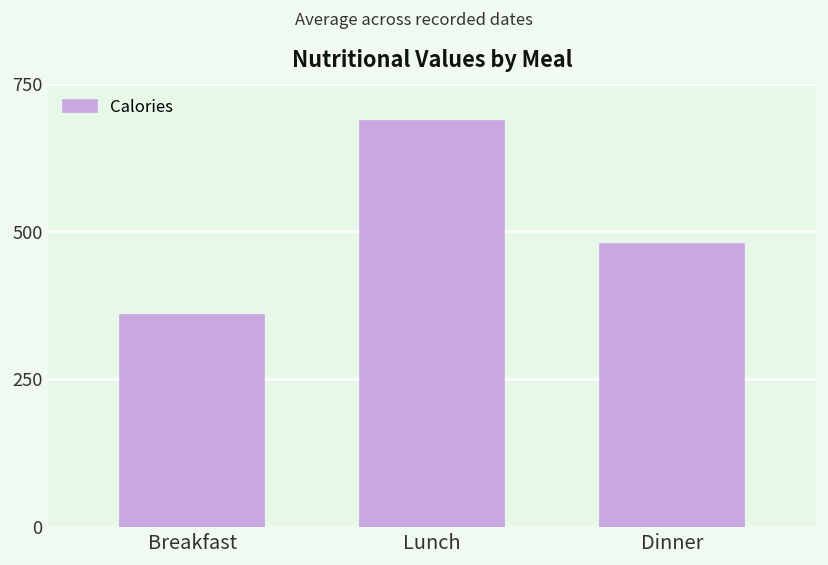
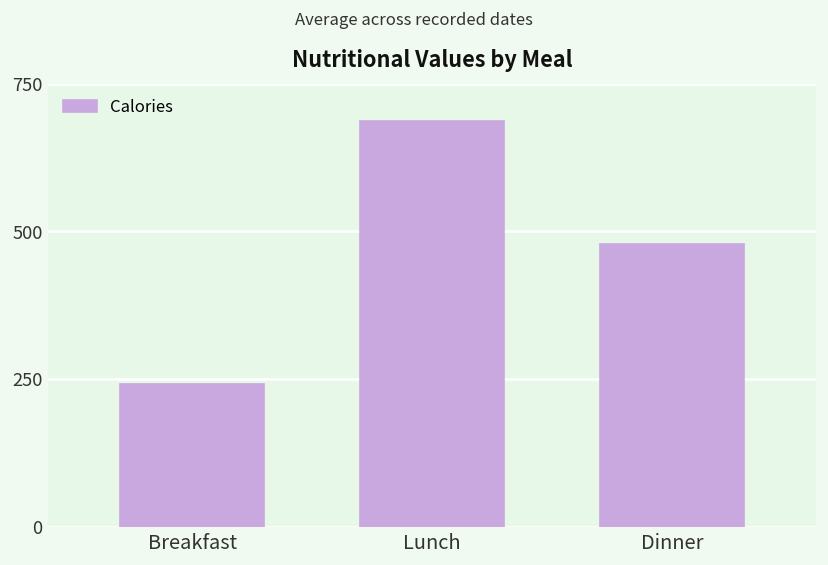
Breakfast: 360 -> 240
